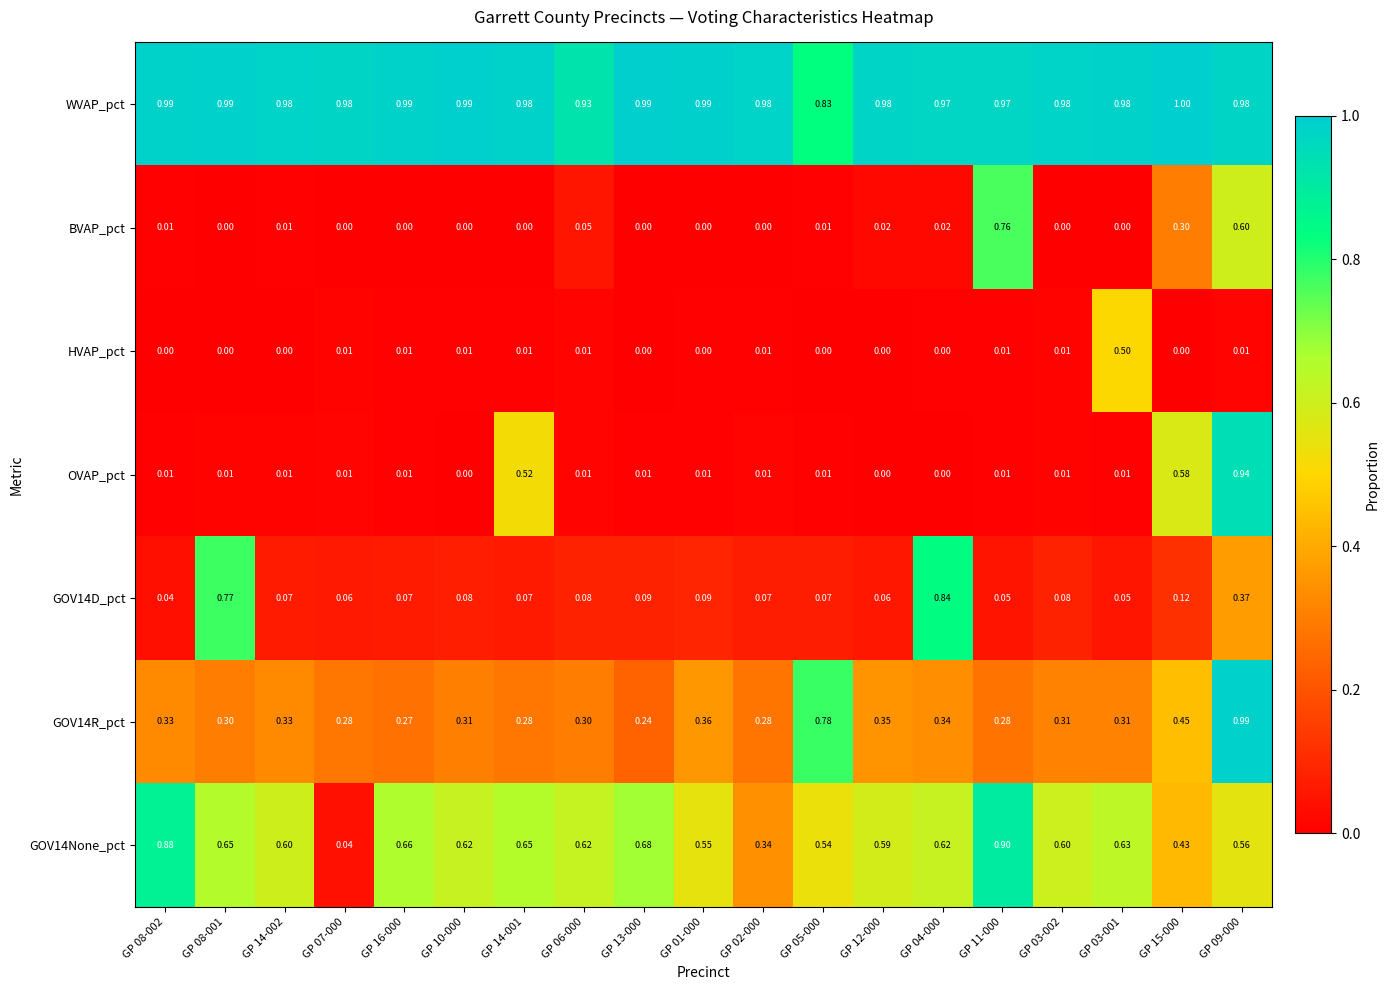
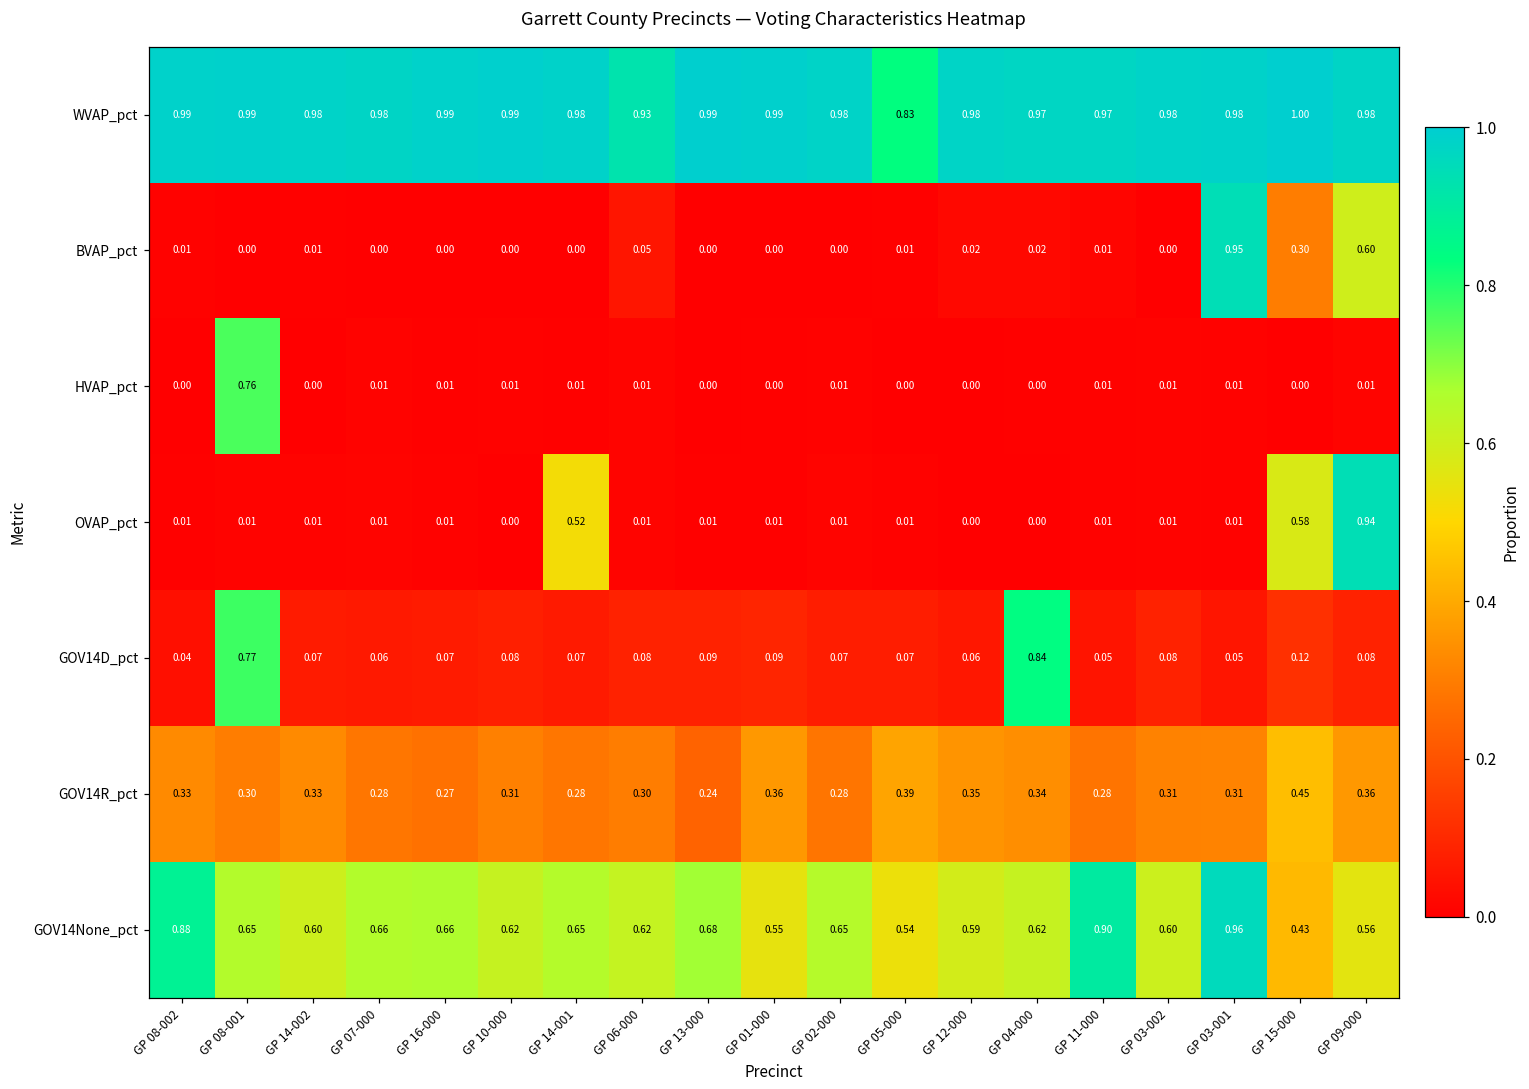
BVAP_pct, GP 11-000: 0.76 -> 0.01
BVAP_pct, GP 03-001: 0.00 -> 0.95
HVAP_pct, GP 08-001: 0.00 -> 0.76
HVAP_pct, GP 03-001: 0.50 -> 0.01
GOV14D_pct, GP 09-000: 0.37 -> 0.08
GOV14R_pct, GP 05-000: 0.78 -> 0.39
GOV14R_pct, GP 09-000: 0.99 -> 0.36
GOV14None_pct, GP 07-000: 0.04 -> 0.66
GOV14None_pct, GP 02-000: 0.34 -> 0.65
GOV14None_pct, GP 03-001: 0.63 -> 0.96
